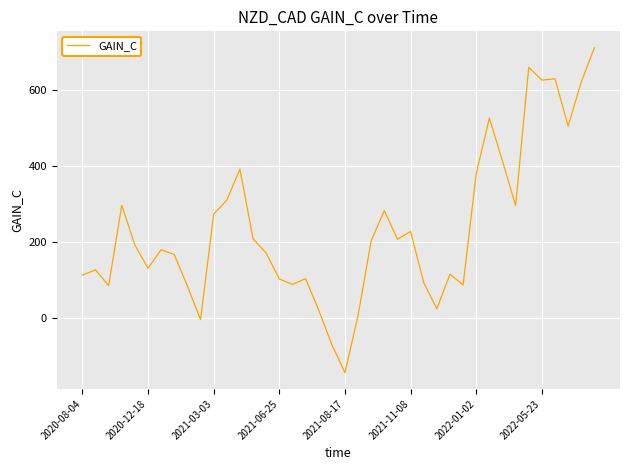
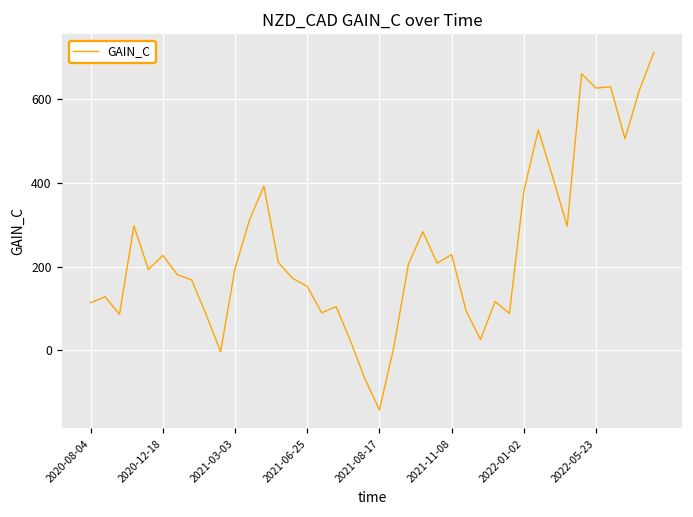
2020-12-18: 130 -> 230
2021-03-03: 270 -> 200
2021-06-25: 100 -> 150
